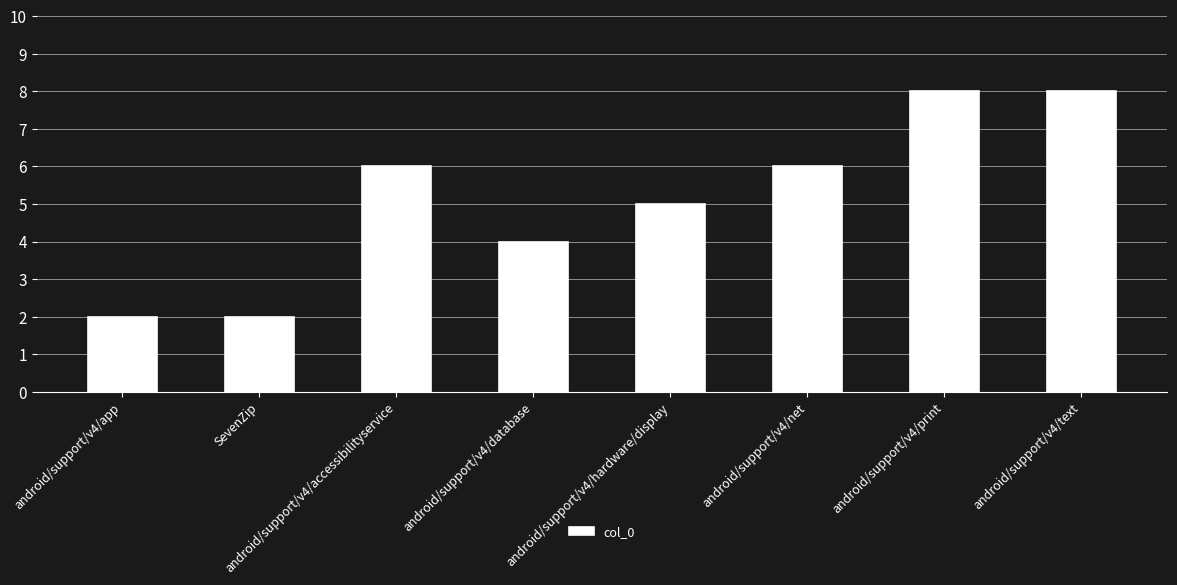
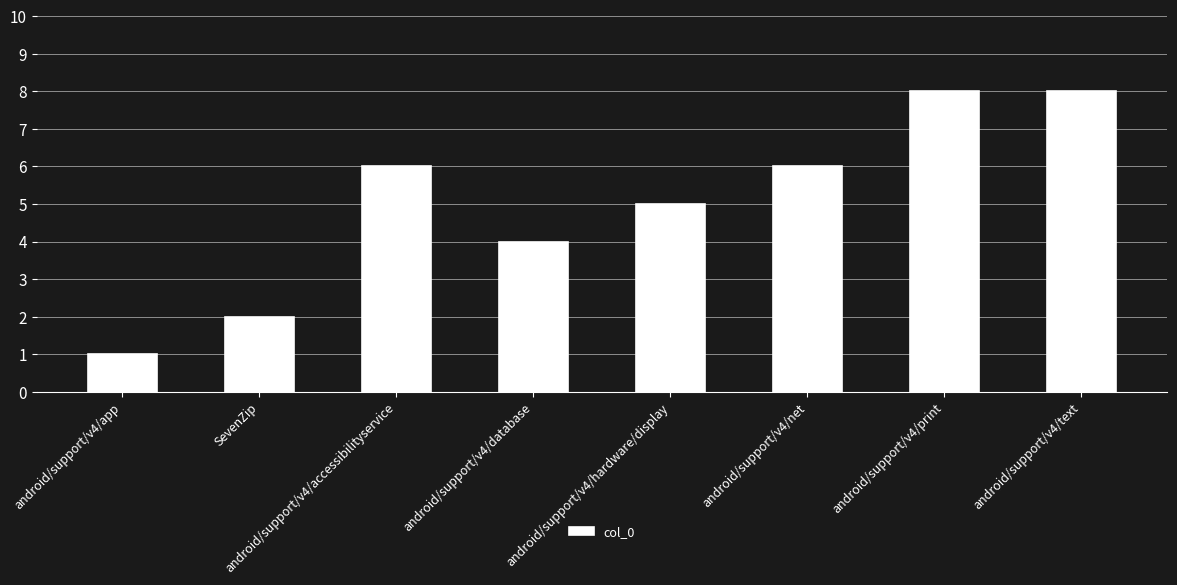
android/support/v4/app: 2 -> 1
